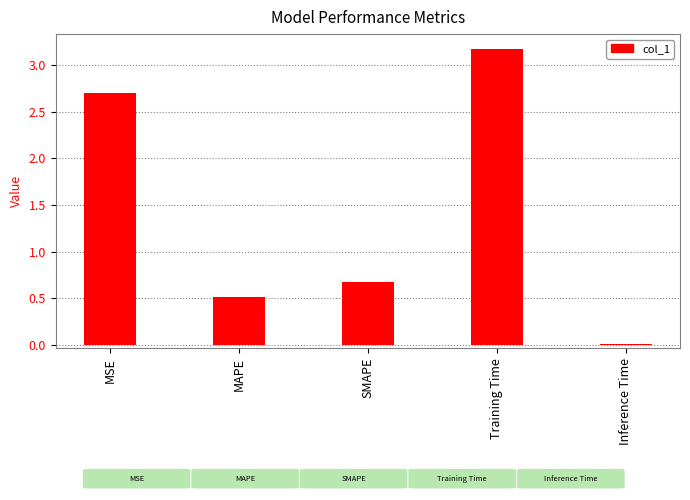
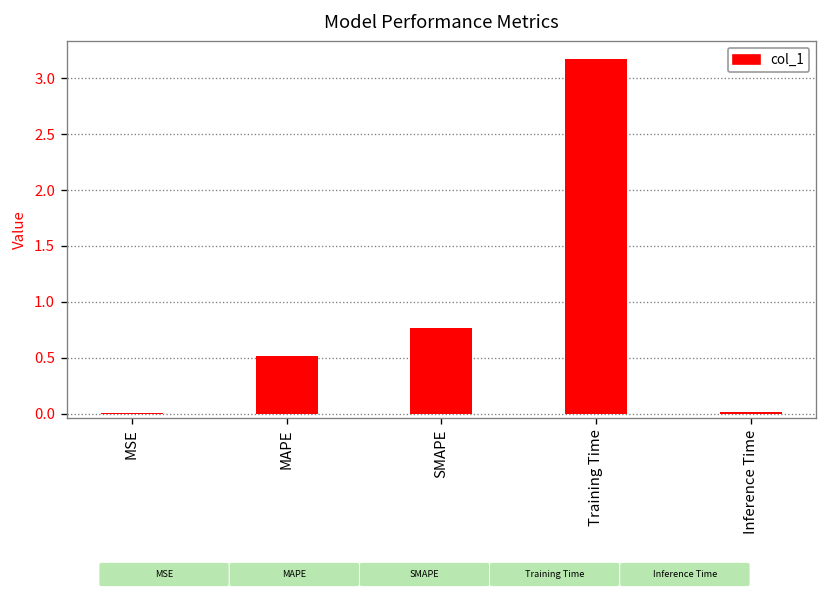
MSE: 2.7 -> 0.0
SMAPE: 0.7 -> 0.8
